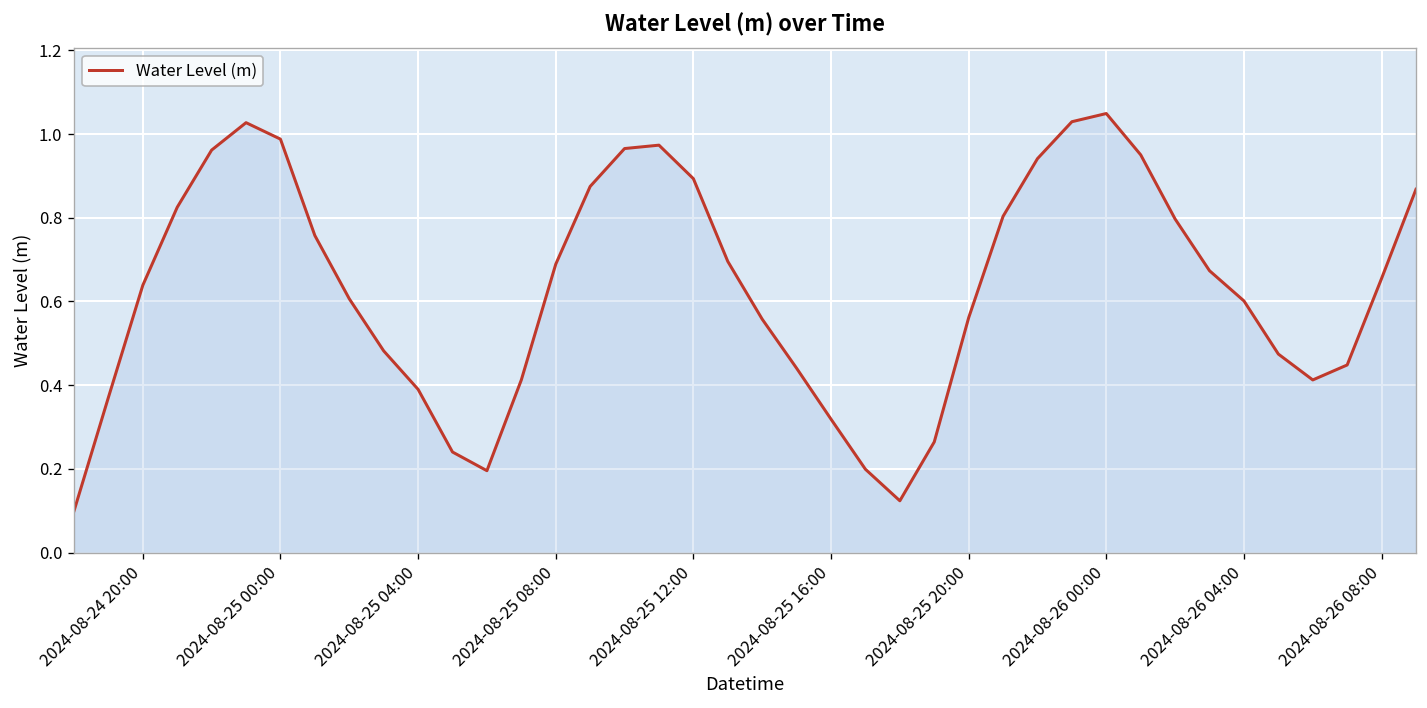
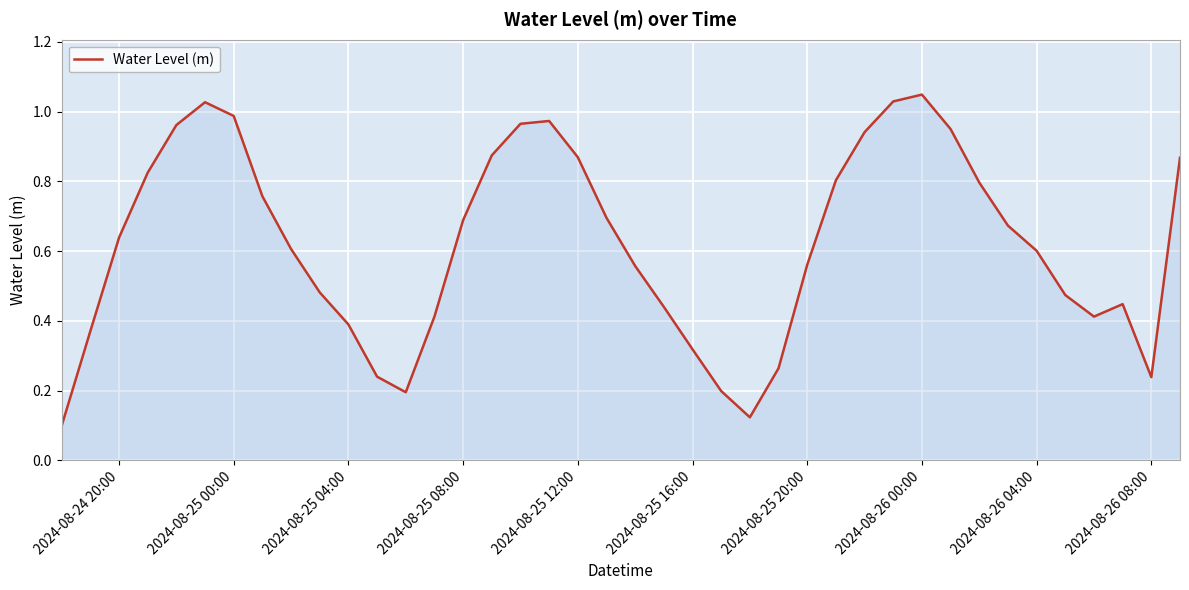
2024-08-25 12:00: 0.89 -> 0.87
2024-08-26 08:00: 0.66 -> 0.24
